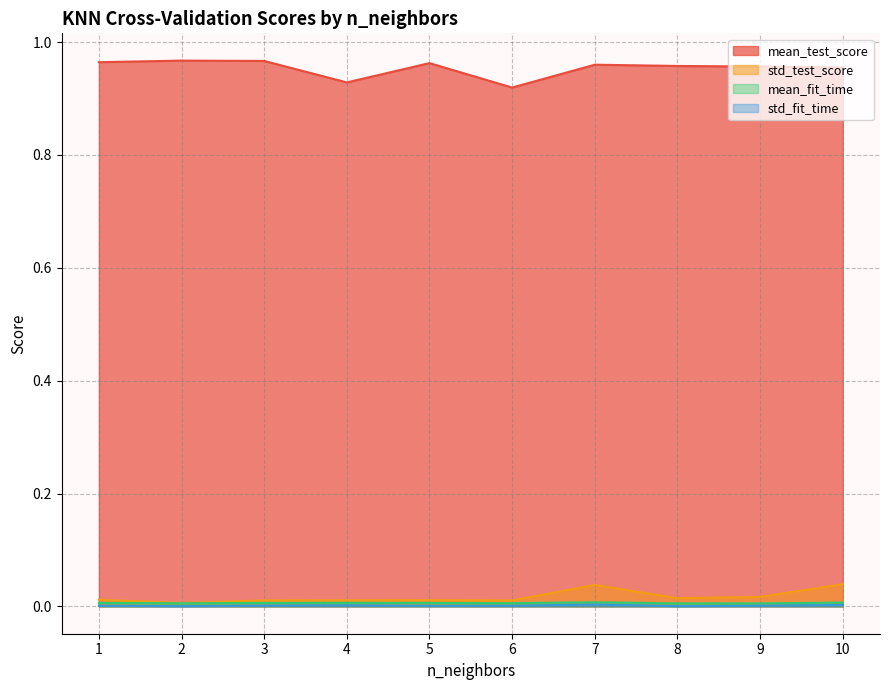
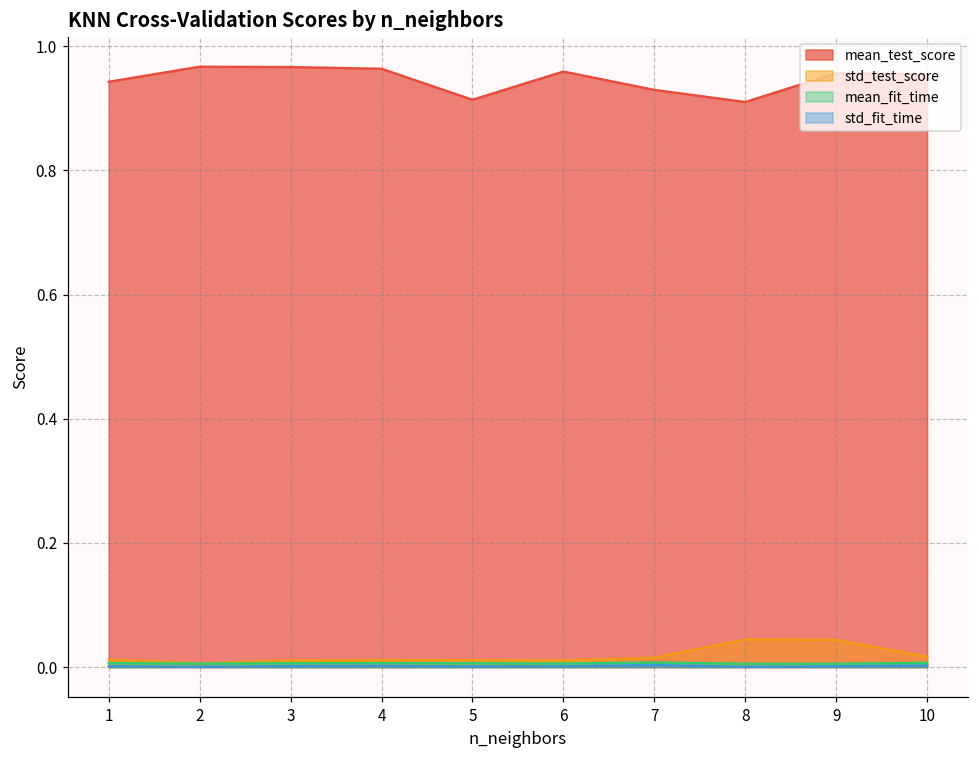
mean_test_score, 1: 0.96 -> 0.94
mean_test_score, 4: 0.93 -> 0.96
mean_test_score, 5: 0.96 -> 0.91
mean_test_score, 6: 0.92 -> 0.96
mean_test_score, 7: 0.96 -> 0.93
std_test_score, 7: 0.04 -> 0.02
mean_test_score, 8: 0.96 -> 0.91
std_test_score, 8: 0.01 -> 0.04
std_test_score, 9: 0.02 -> 0.04
std_test_score, 10: 0.04 -> 0.02
